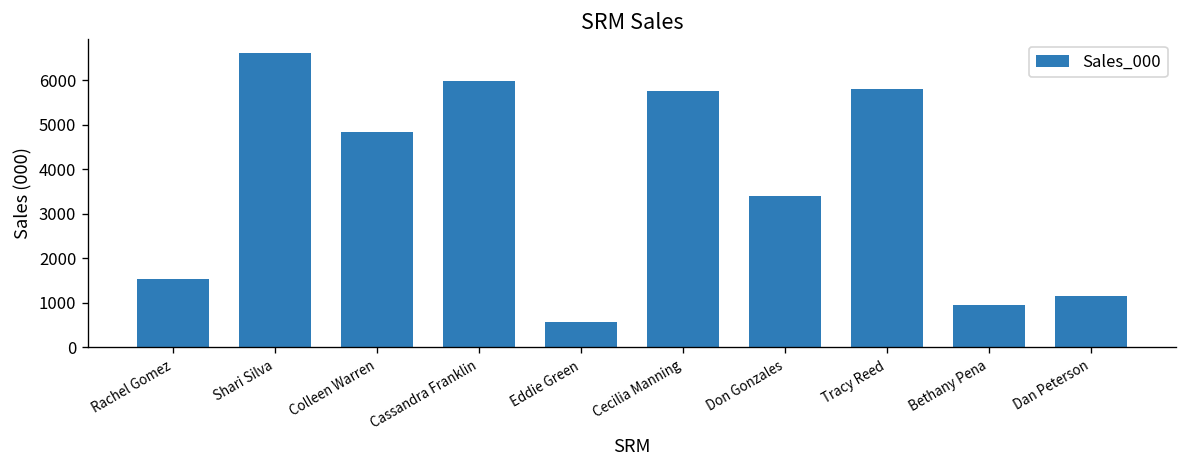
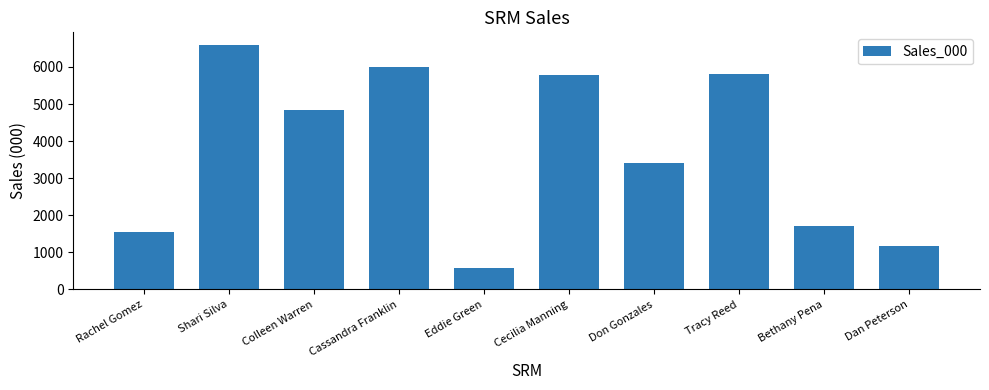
Bethany Pena: 1000 -> 1700
